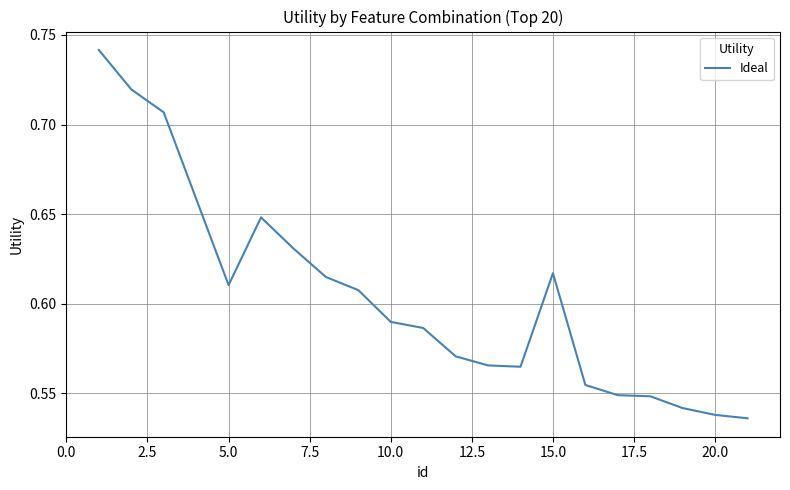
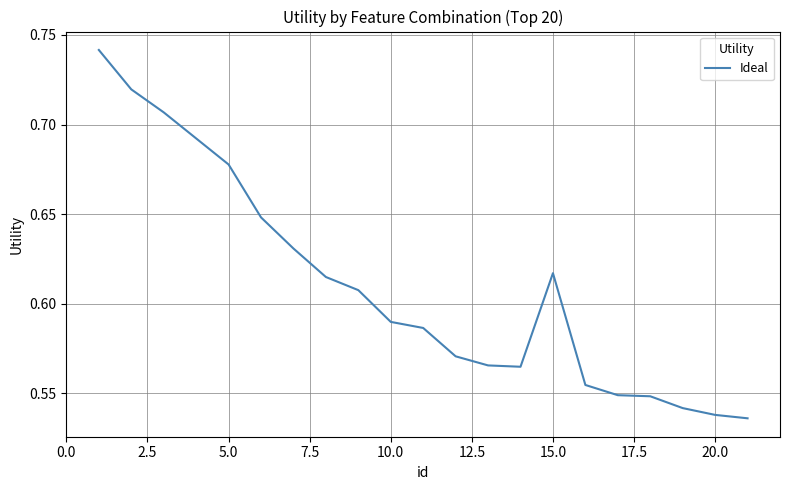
5.0: 0.610 -> 0.678
